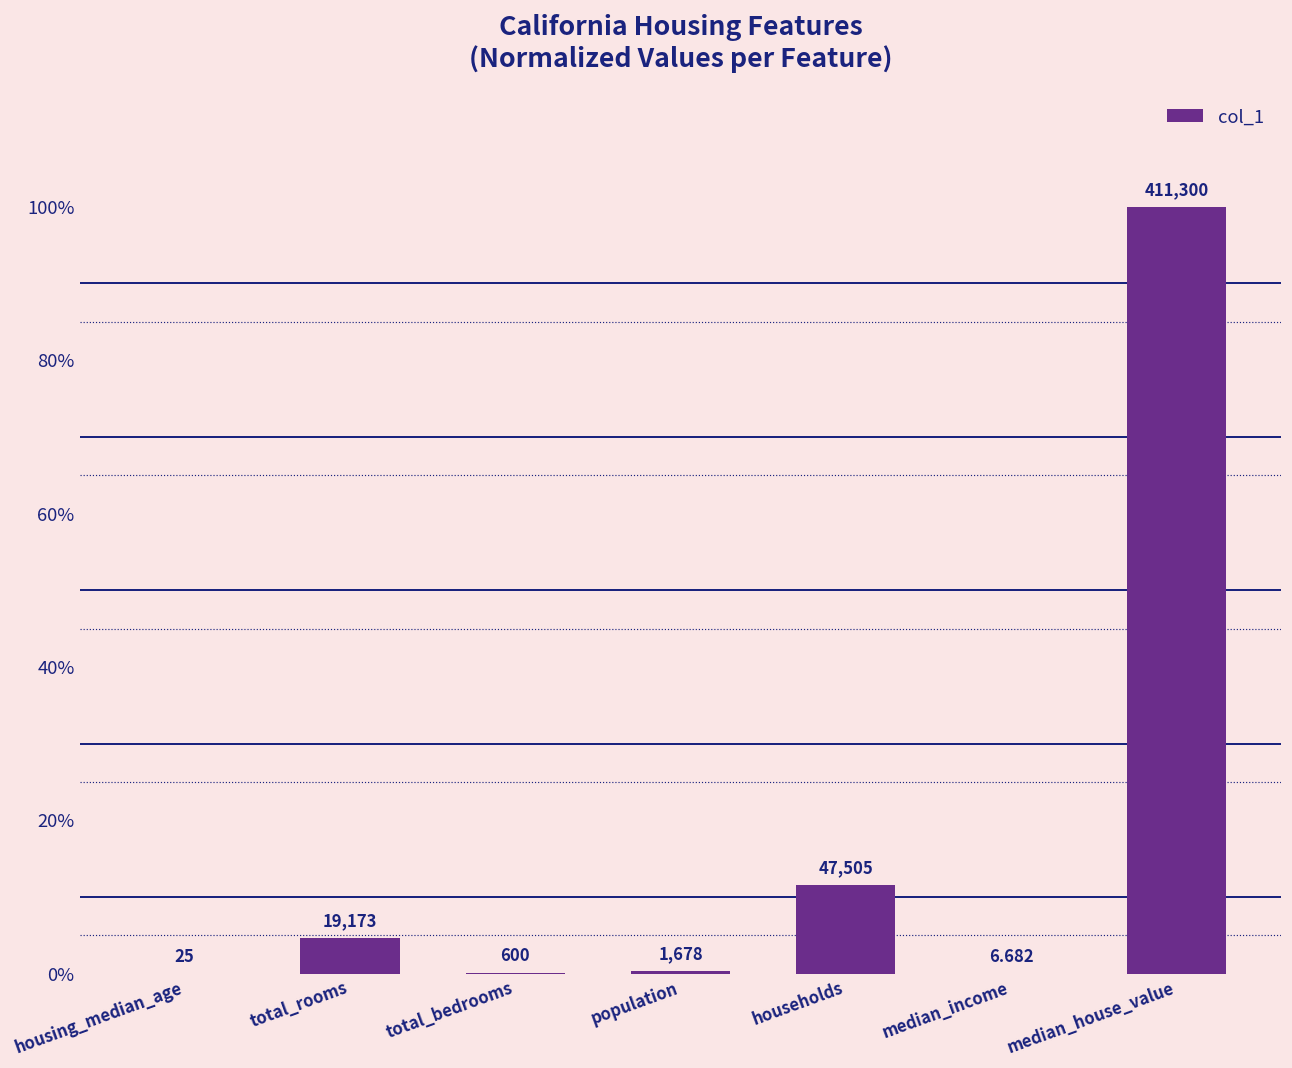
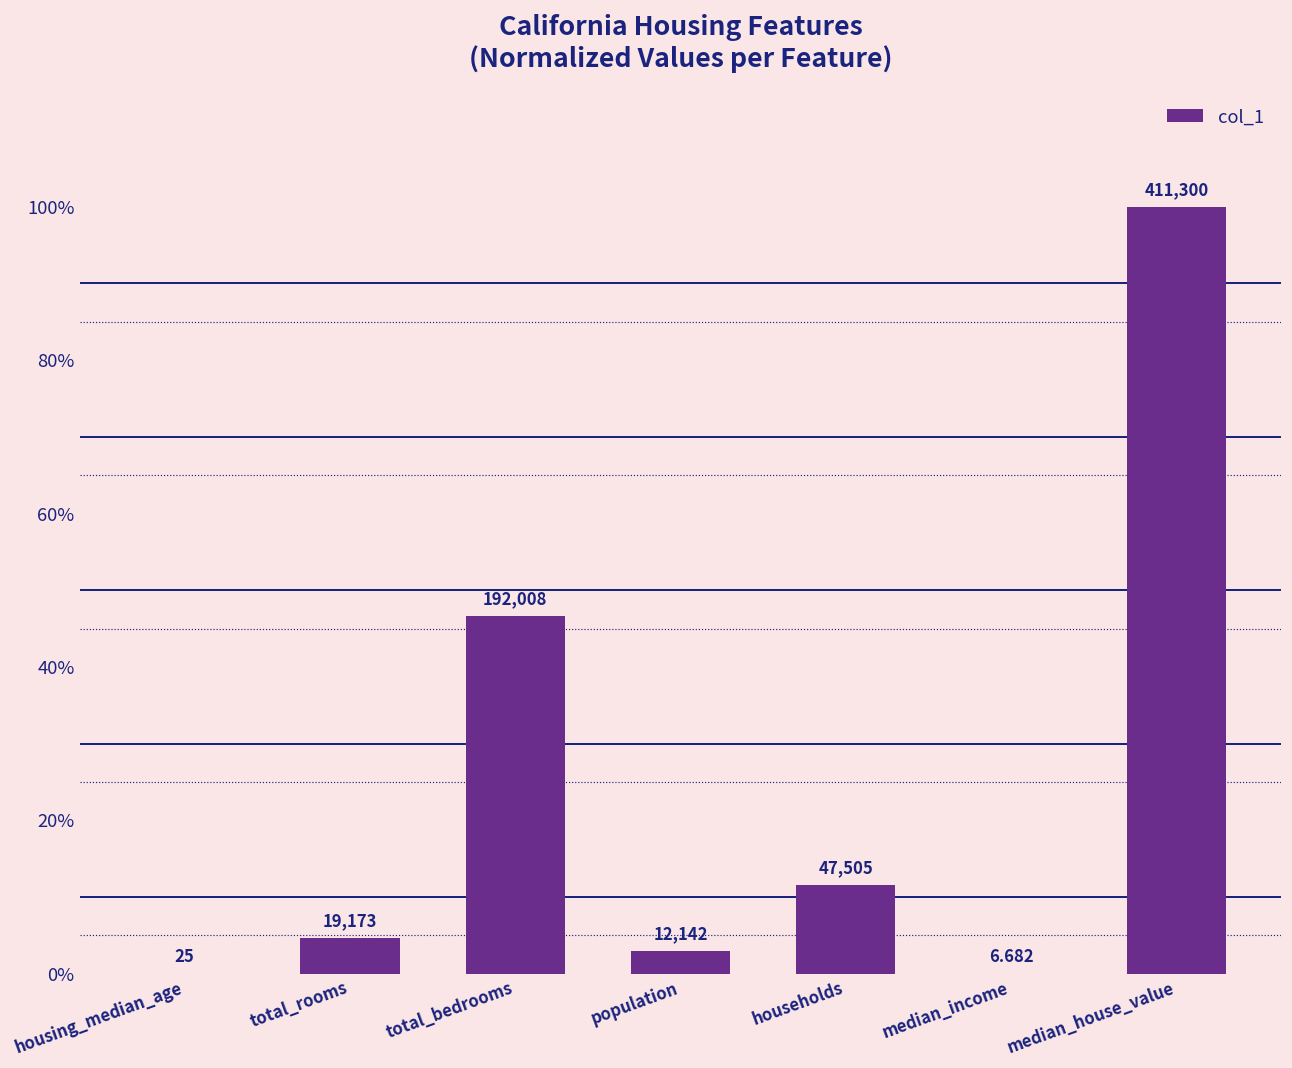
total_bedrooms: 600 -> 192,008
population: 1,678 -> 12,142
